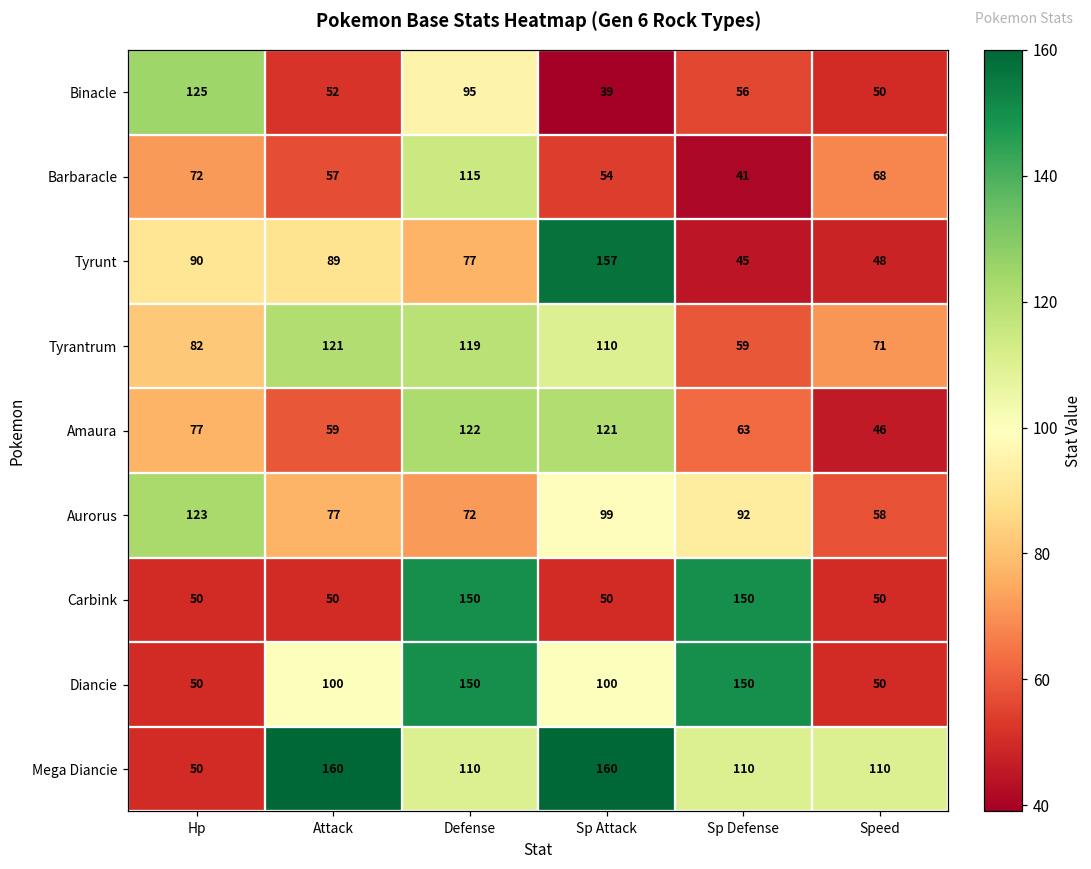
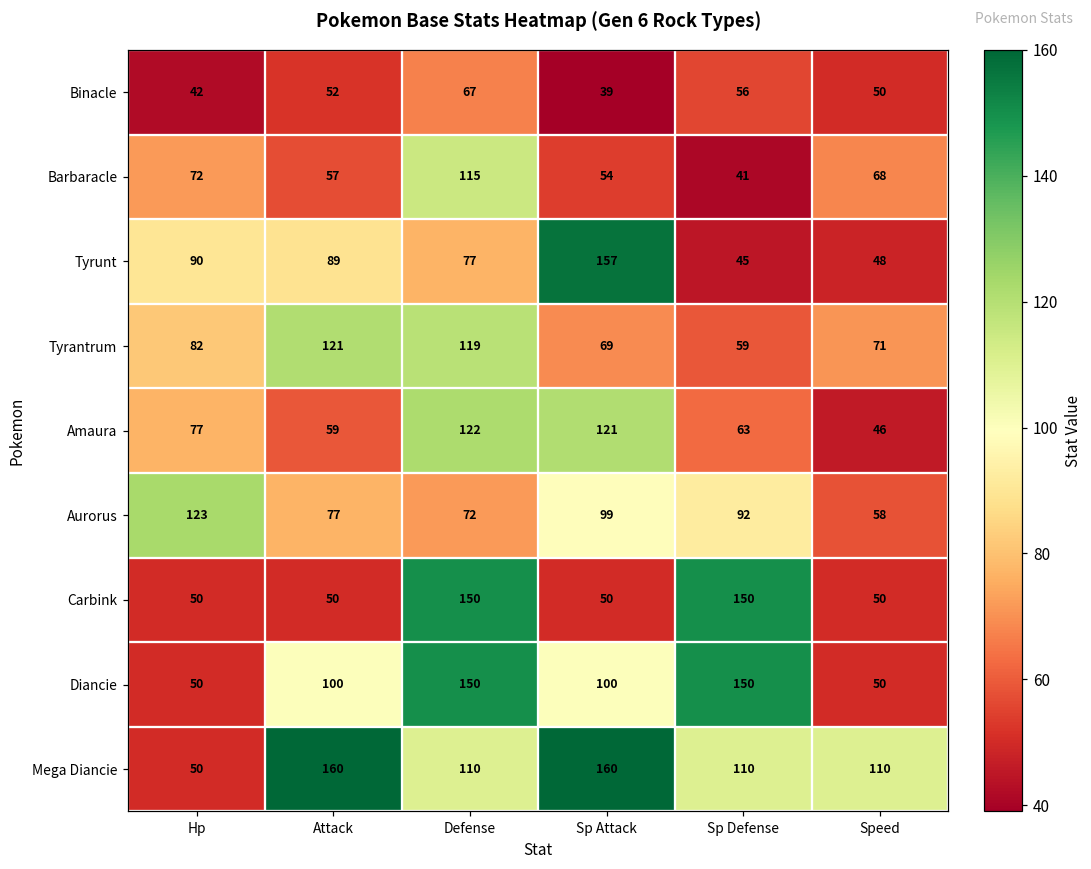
Binacle, Hp: 125 -> 42
Binacle, Defense: 95 -> 67
Tyrantrum, Sp Attack: 110 -> 69
